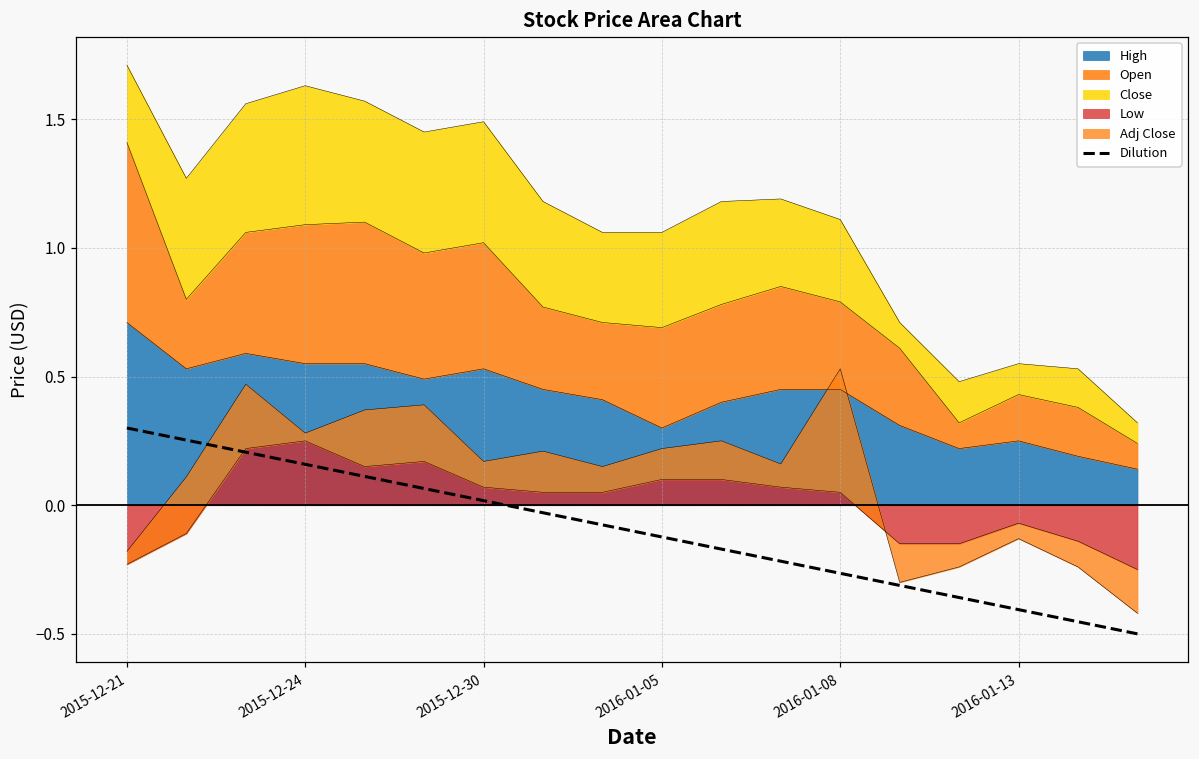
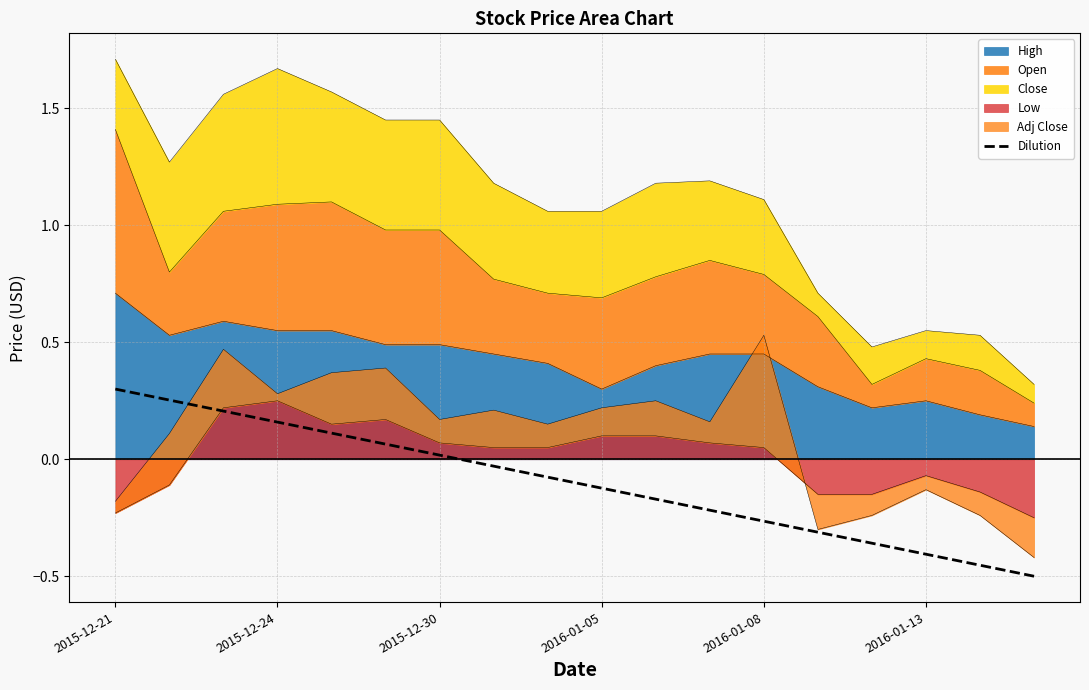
Close, 2015-12-24: 0.54 -> 0.58
High, 2015-12-30: 0.53 -> 0.49
